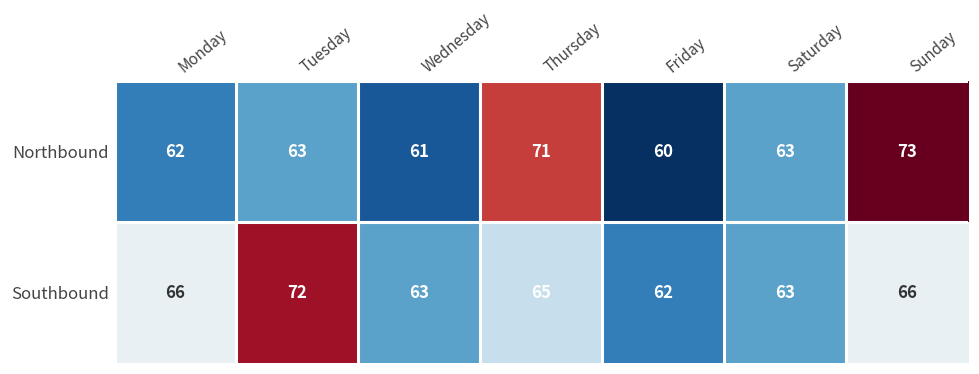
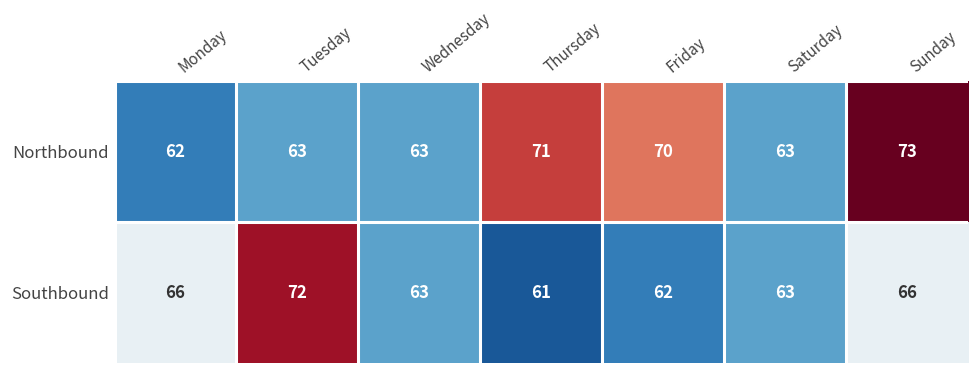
Northbound, Wednesday: 61 -> 63
Northbound, Friday: 60 -> 70
Southbound, Thursday: 65 -> 61
